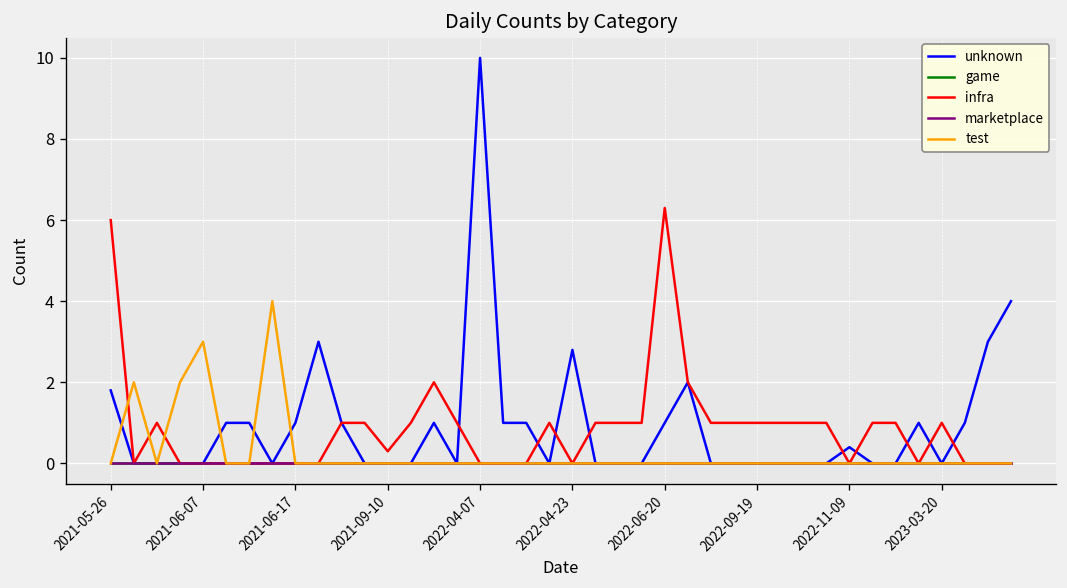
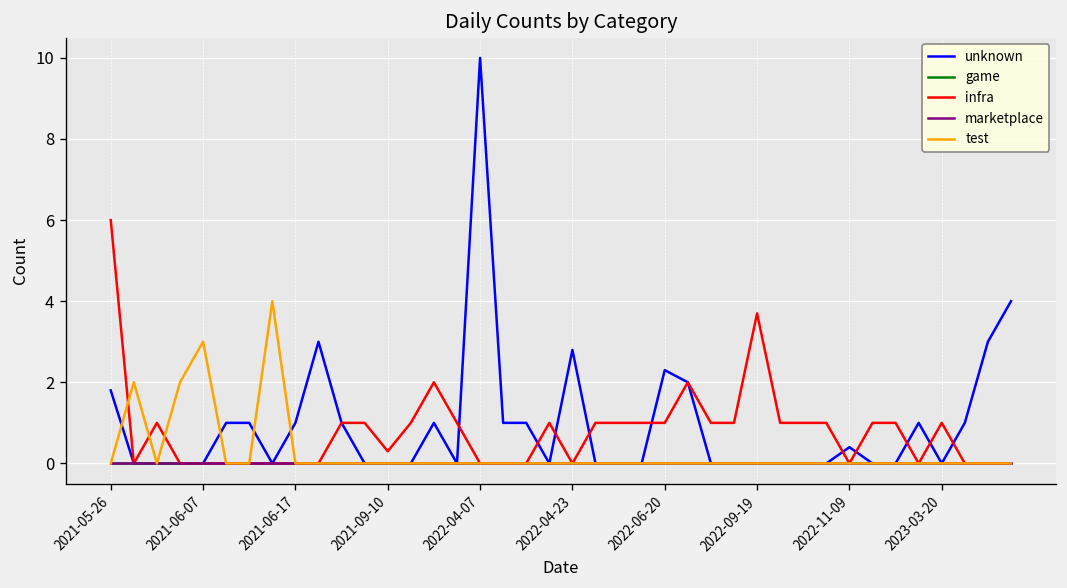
unknown, 2022-06-20: 1.0 -> 2.3
infra, 2022-06-20: 6.3 -> 1.0
infra, 2022-09-19: 1.0 -> 3.7
